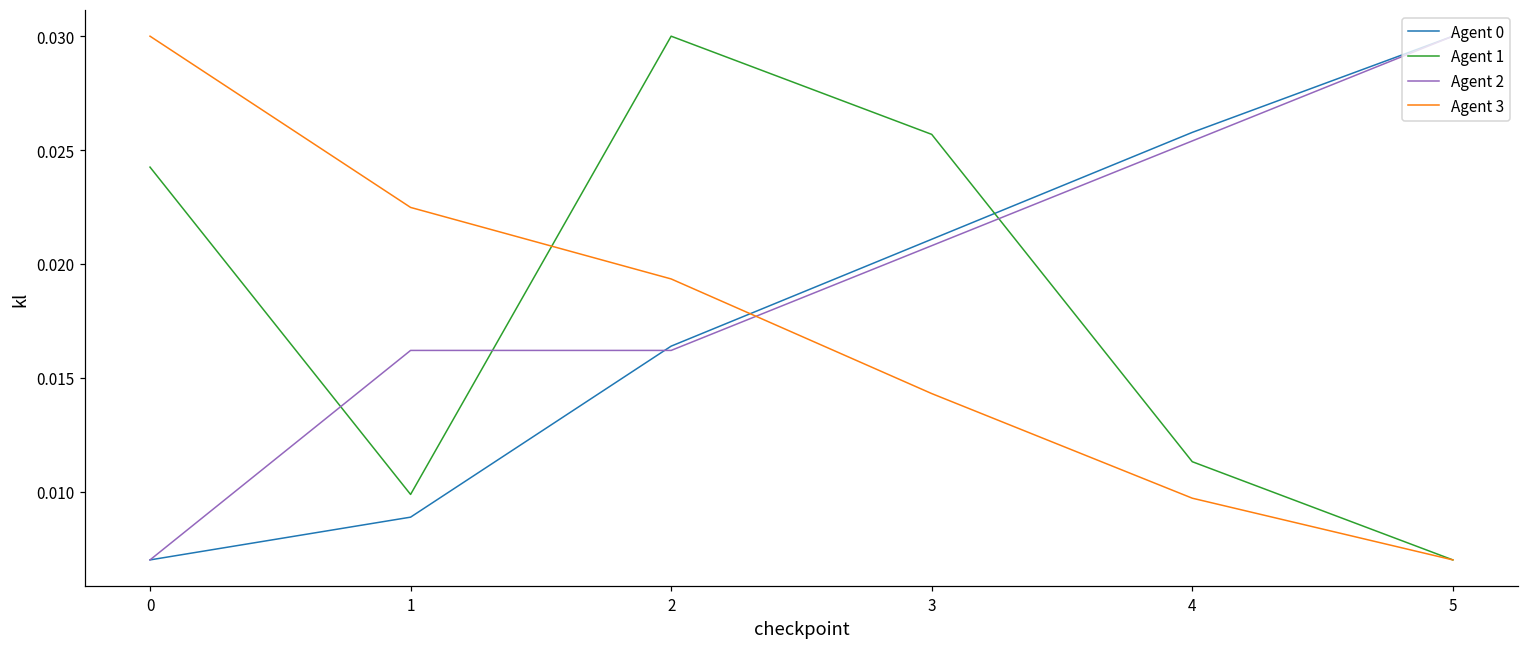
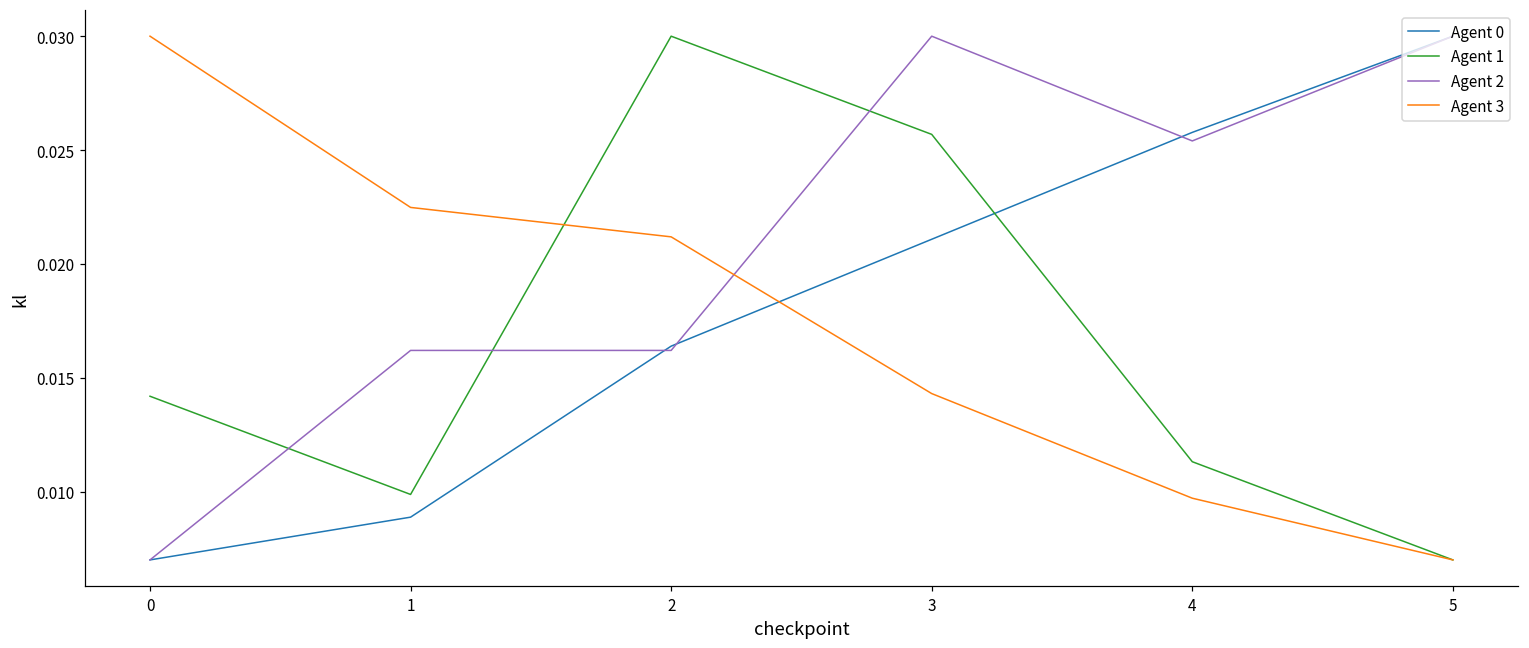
Agent 1, 0: 0.0243 -> 0.0142
Agent 3, 2: 0.0193 -> 0.0212
Agent 2, 3: 0.0208 -> 0.0300
